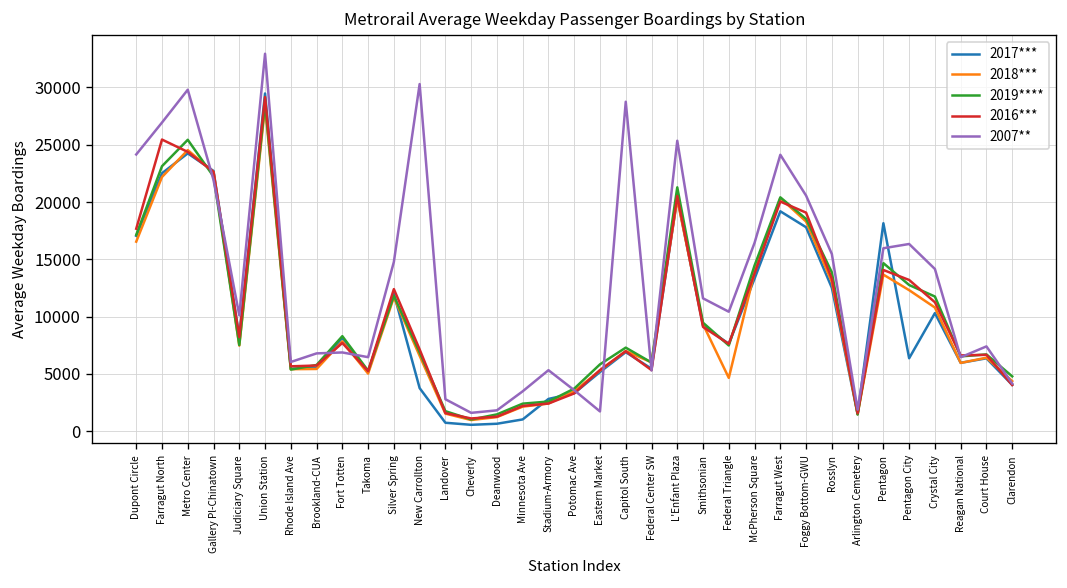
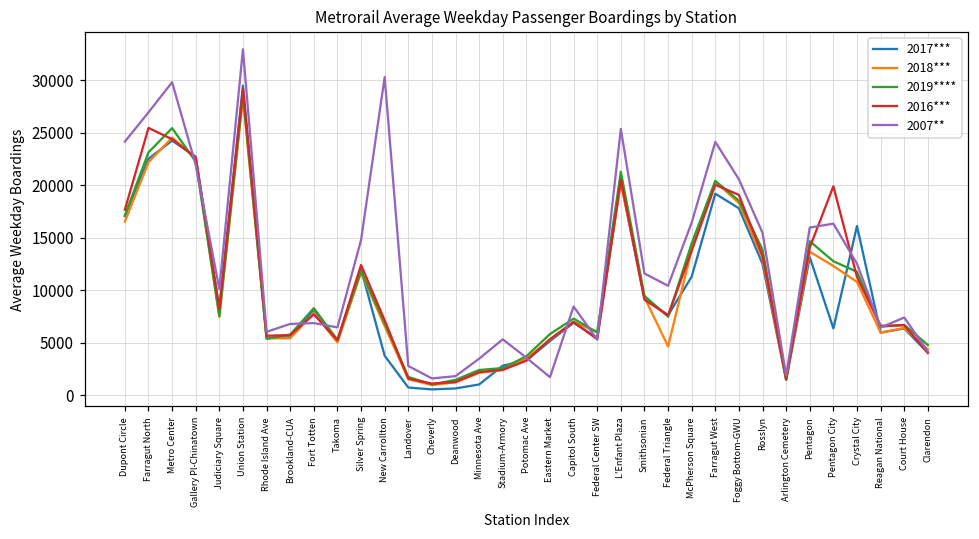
2007**, Capitol South: 29000 -> 8000
2017***, McPherson Square: 13000 -> 11000
2017***, Pentagon: 18000 -> 13000
2016***, Pentagon City: 13000 -> 20000
2017***, Crystal City: 10000 -> 16000
2007**, Crystal City: 14000 -> 13000
